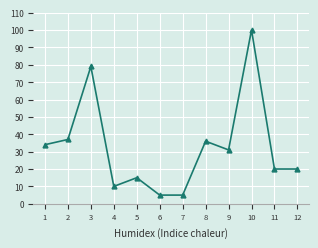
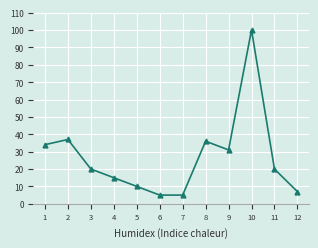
3: 79 -> 20
4: 10 -> 15
5: 15 -> 10
12: 20 -> 7
